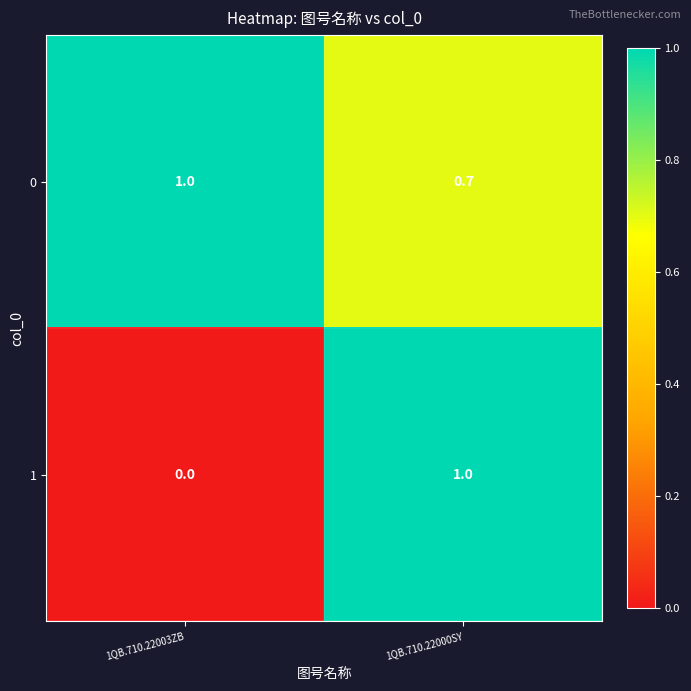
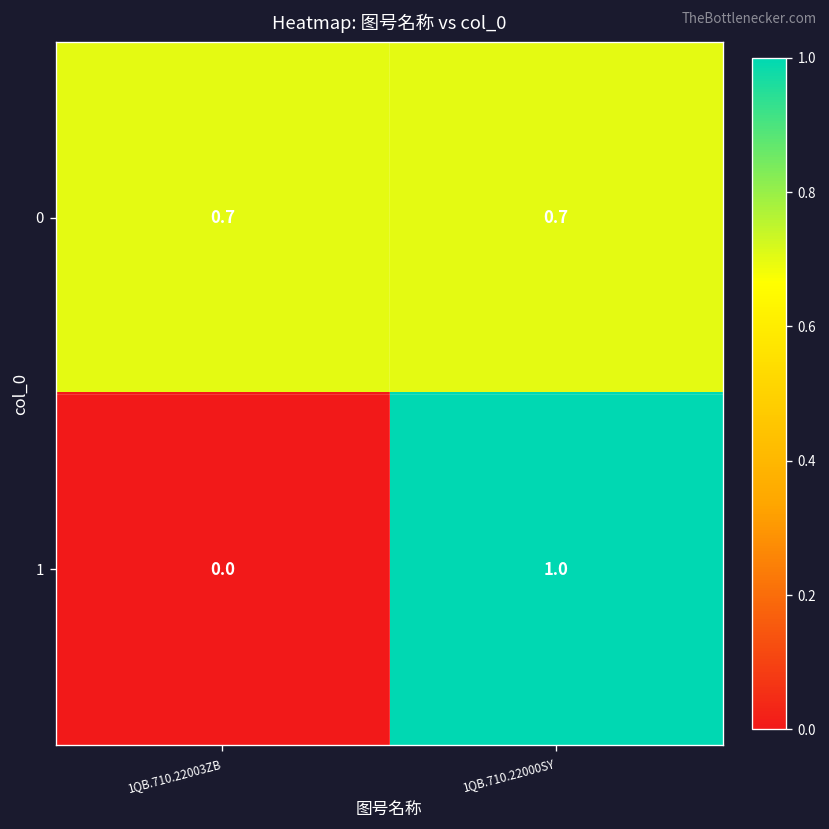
0, 1QB.710.22003ZB: 1.0 -> 0.7
